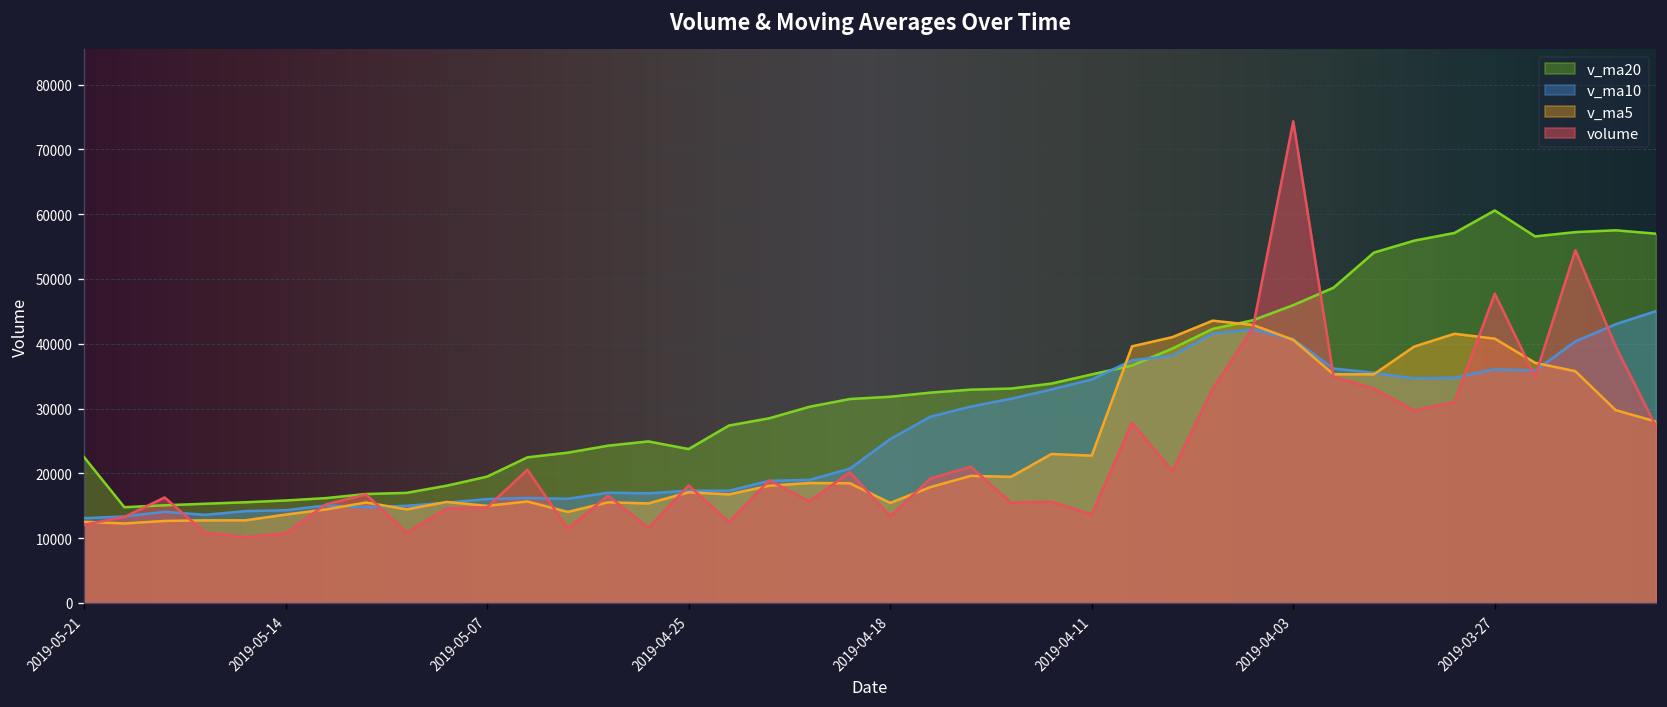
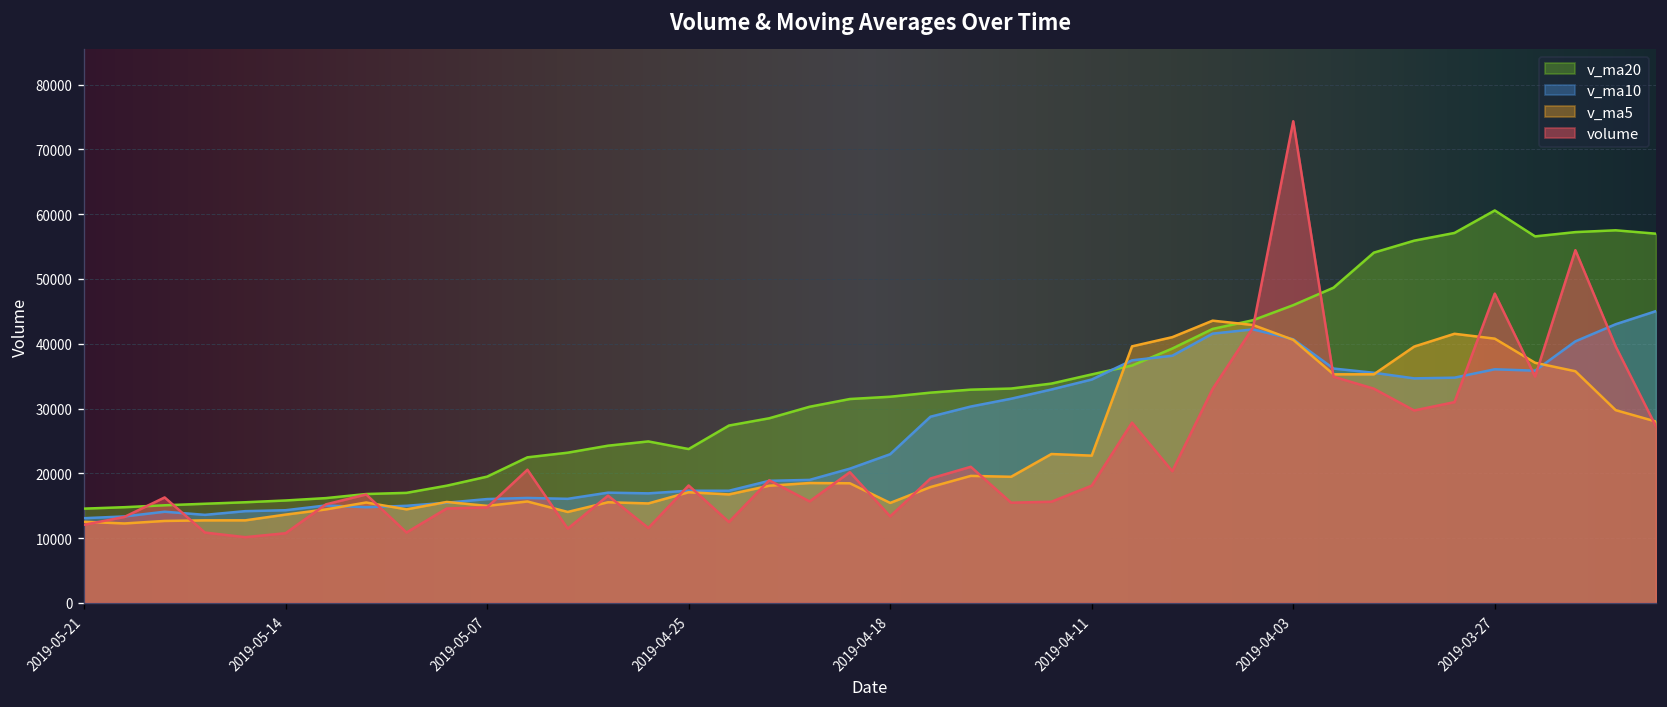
v_ma20, 2019-05-21: 22000 -> 15000
v_ma10, 2019-04-18: 25000 -> 23000
volume, 2019-04-11: 14000 -> 18000
